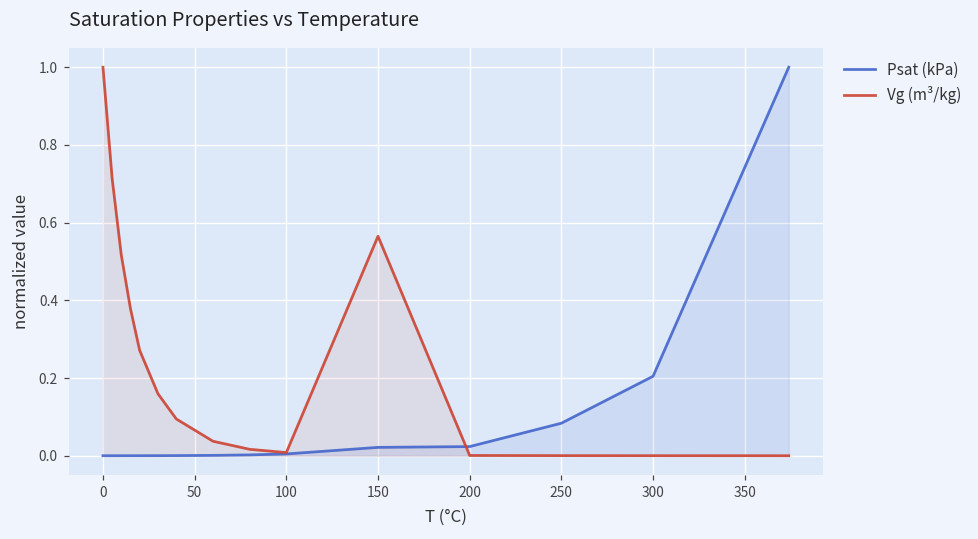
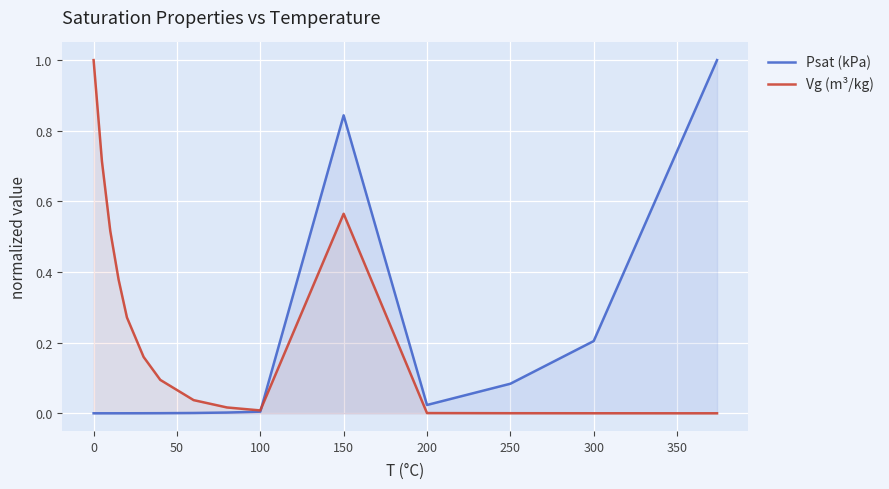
Psat (kPa), 150: 0.02 -> 0.84
